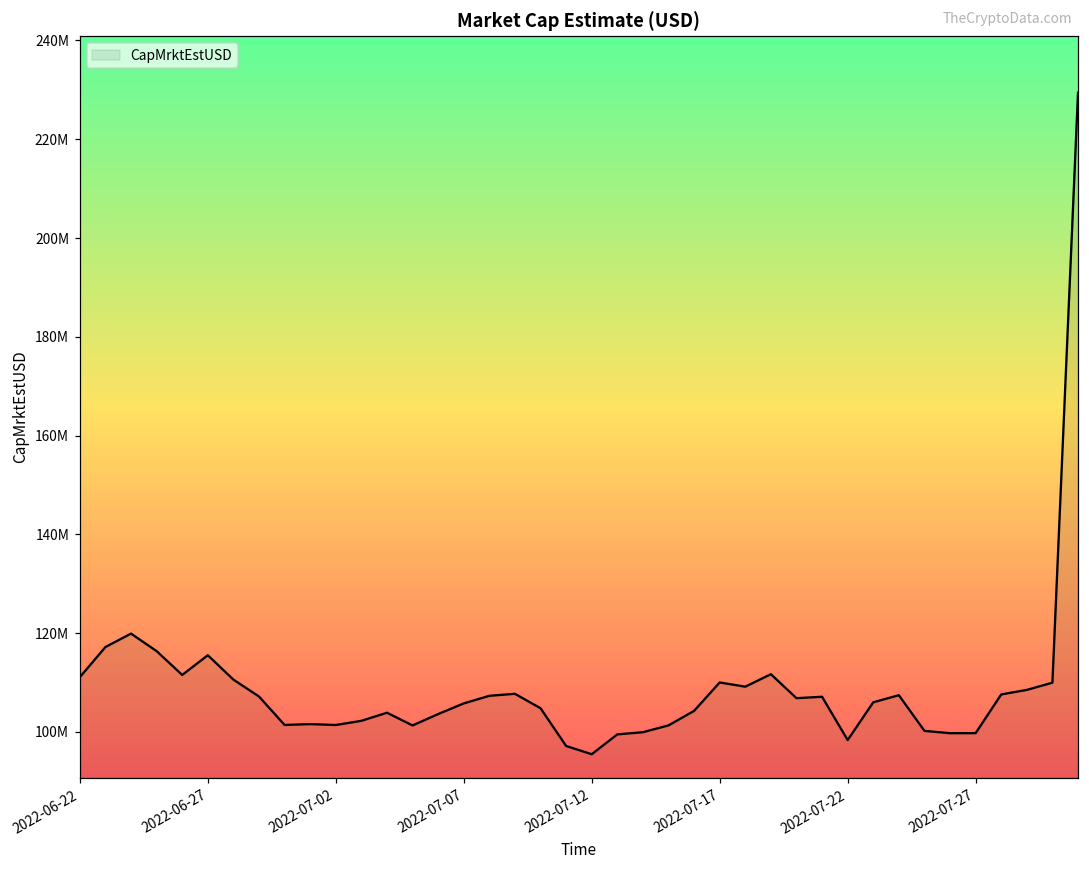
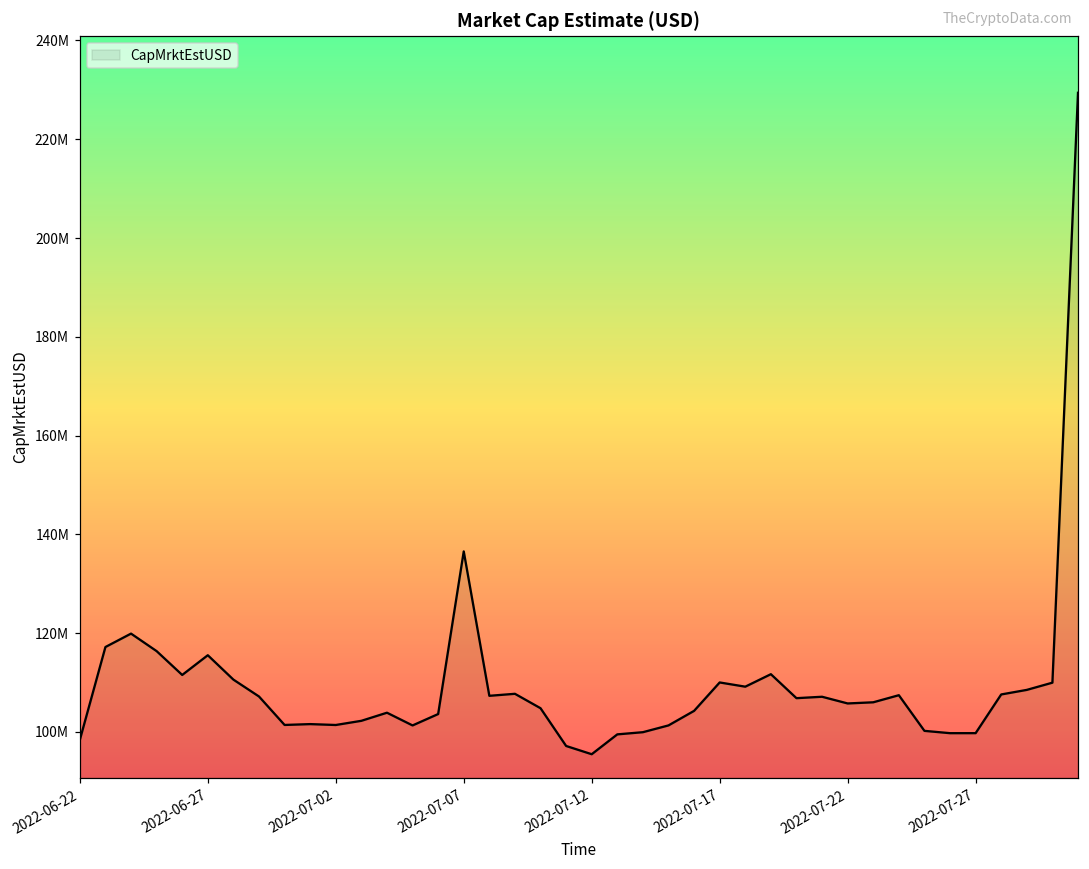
2022-06-22: 111000000 -> 98000000
2022-07-07: 106000000 -> 137000000
2022-07-22: 98000000 -> 106000000
